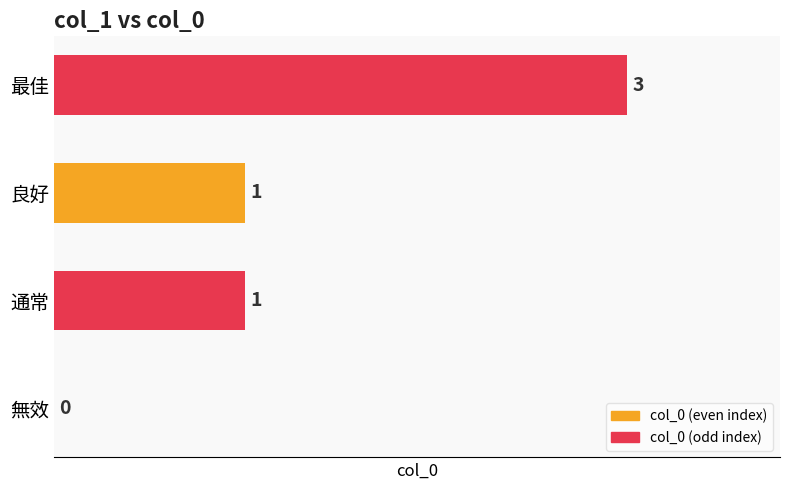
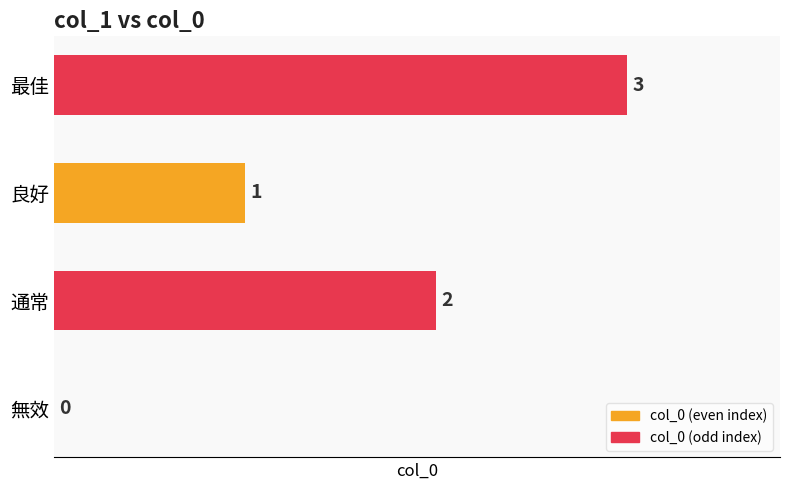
通常: 1 -> 2
